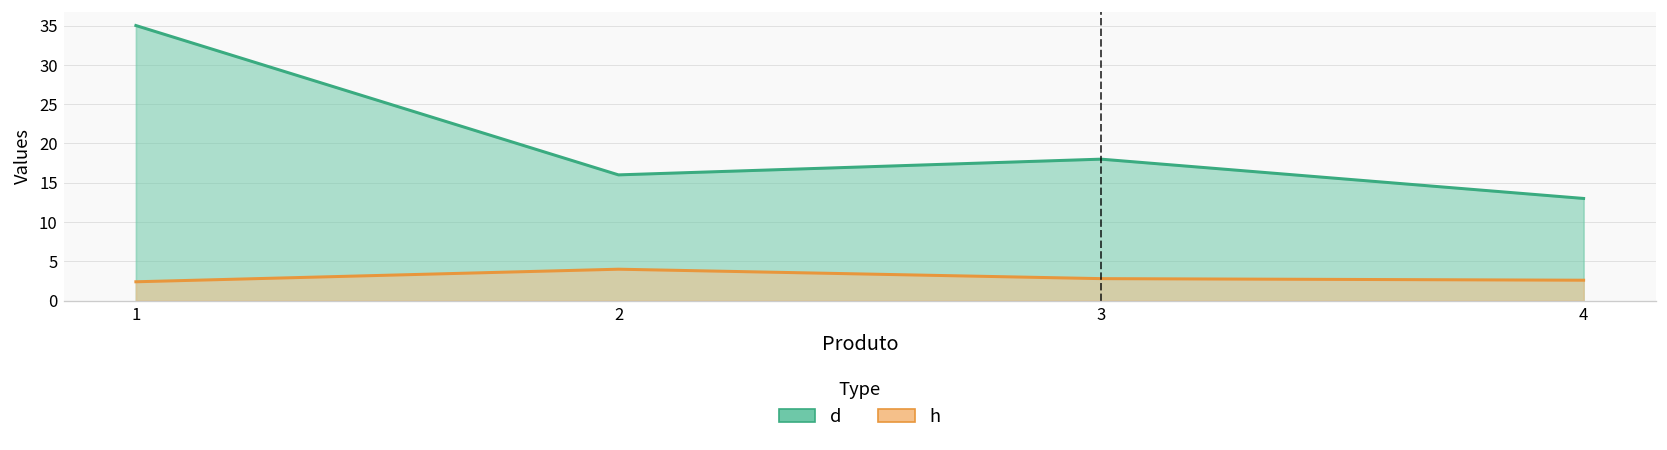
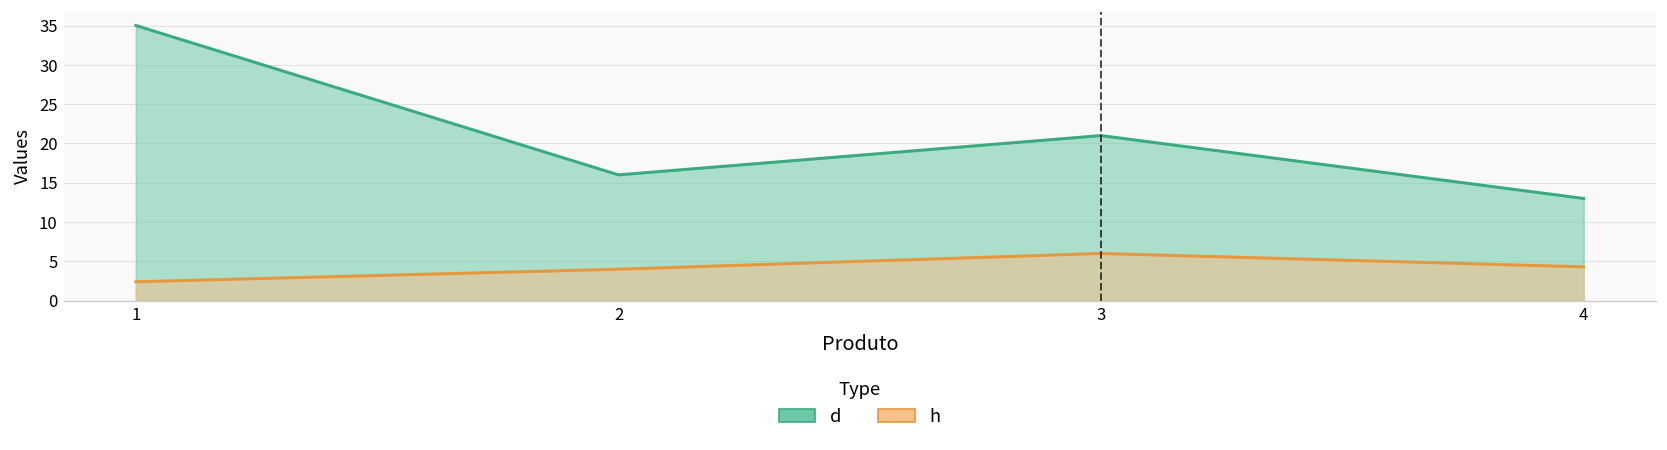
d, 3: 18 -> 21
h, 3: 3 -> 6
h, 4: 3 -> 4
